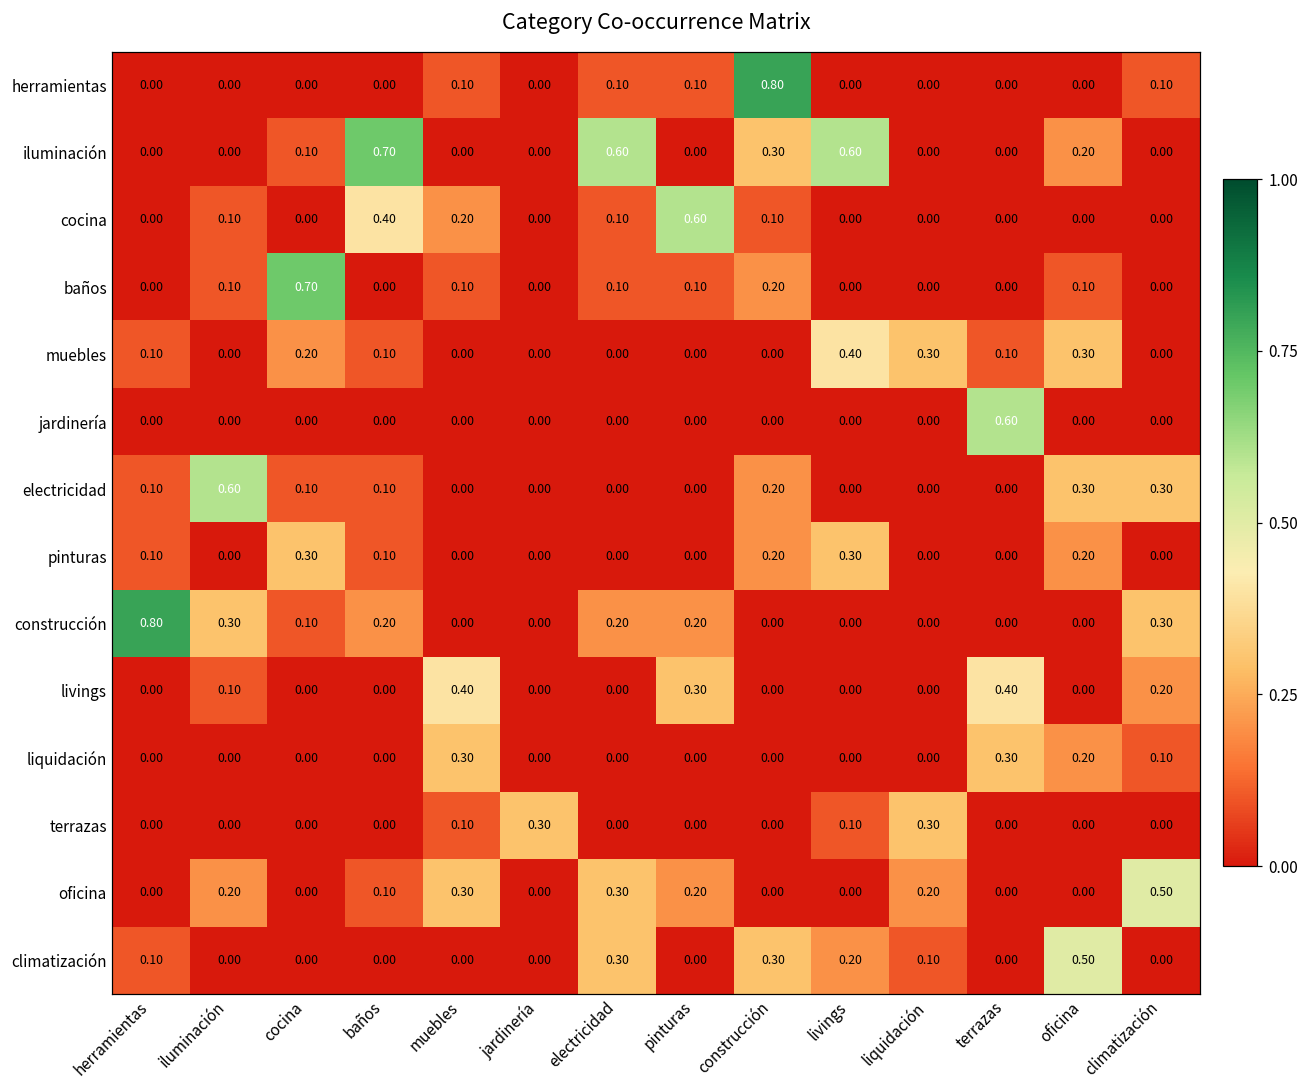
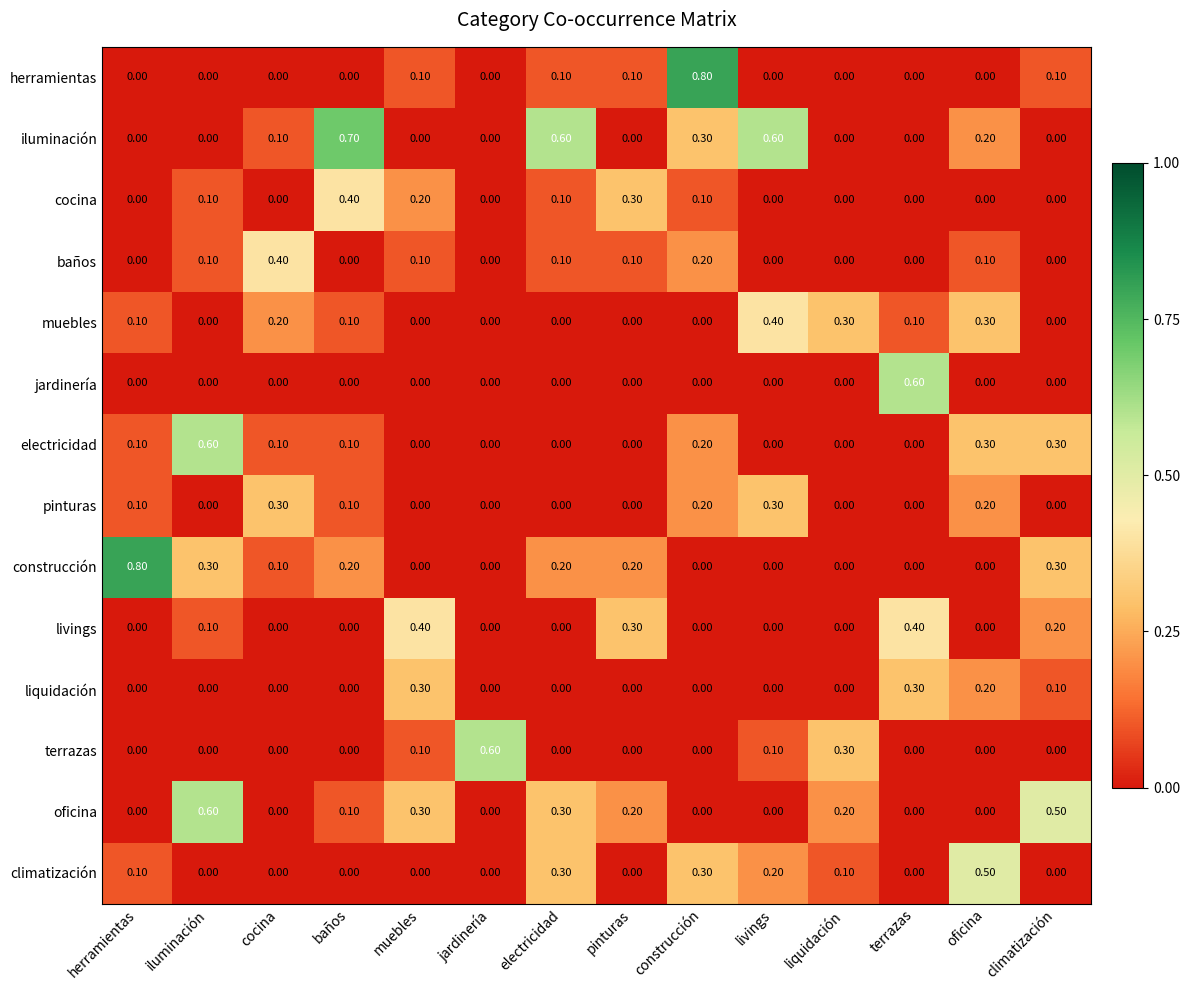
cocina, pinturas: 0.60 -> 0.30
baños, cocina: 0.70 -> 0.40
terrazas, jardinería: 0.30 -> 0.60
oficina, iluminación: 0.20 -> 0.60
